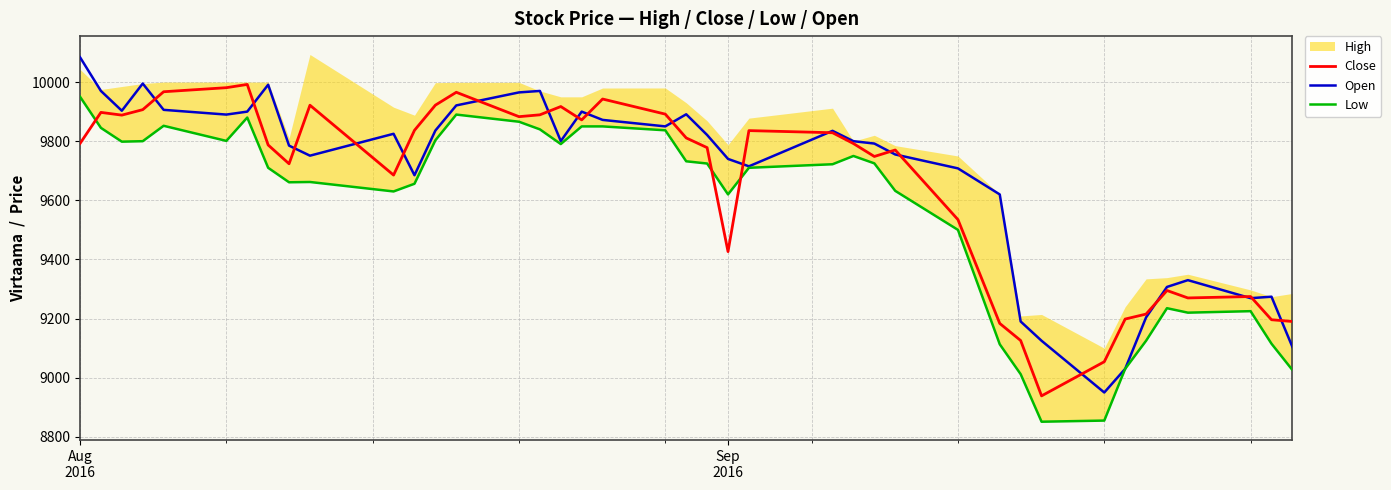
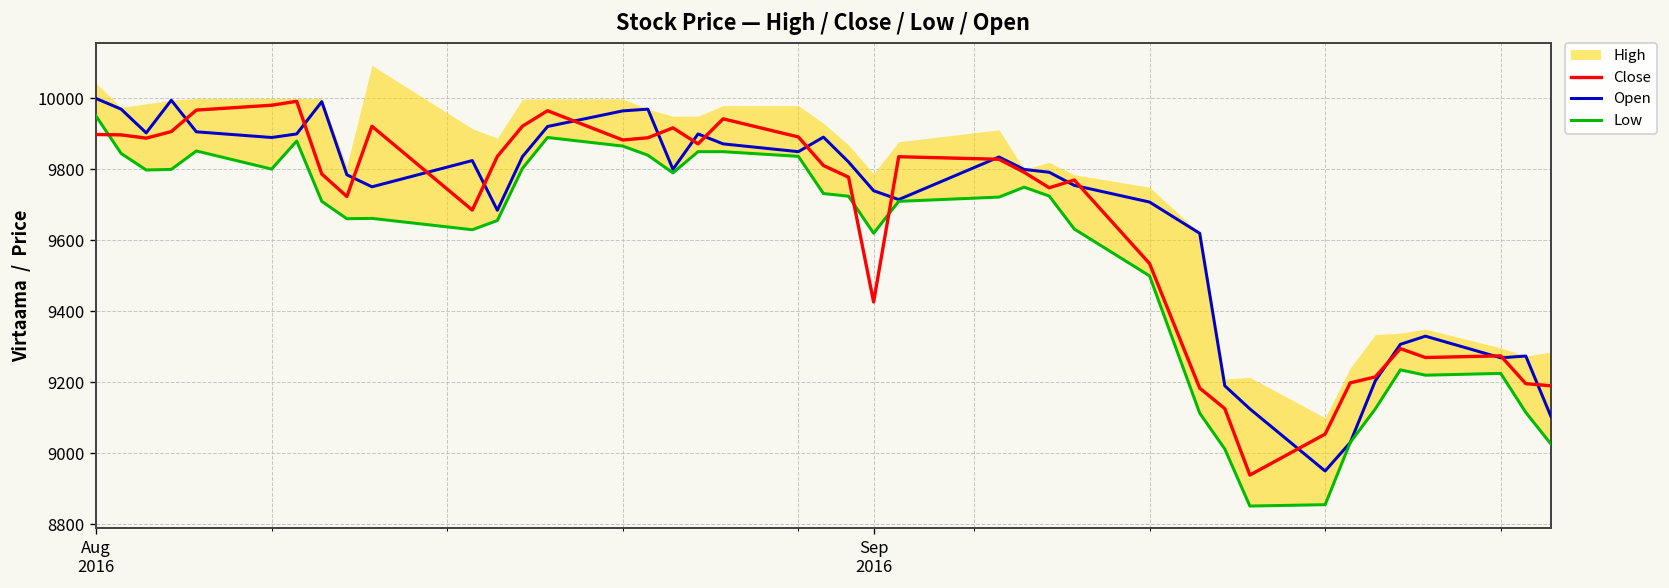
Close, Aug 2016: 9790 -> 9900
Open, Aug 2016: 10080 -> 10000
